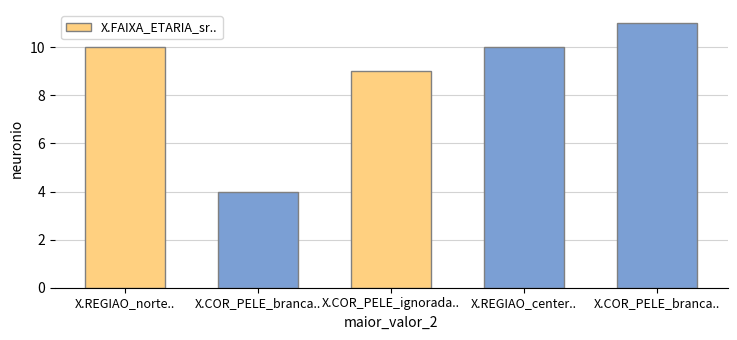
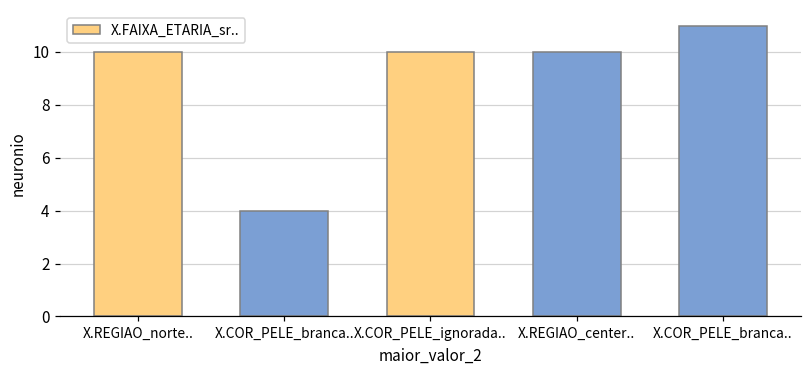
X.COR_PELE_ignorada..: 9 -> 10
